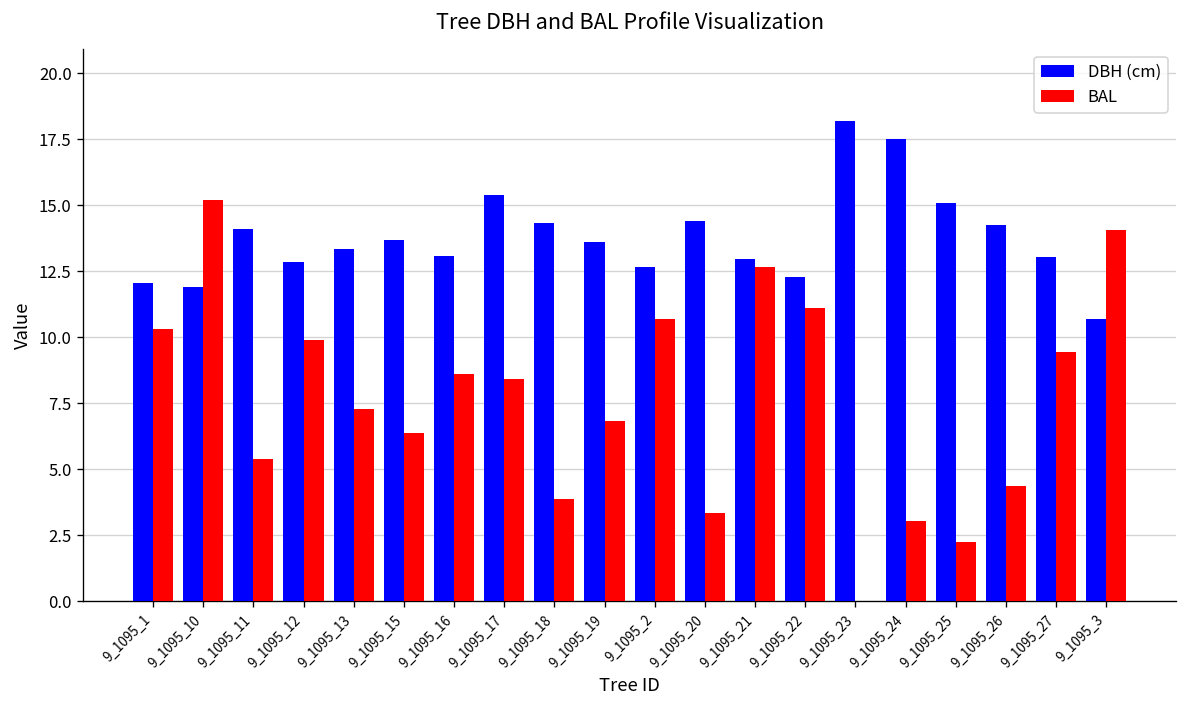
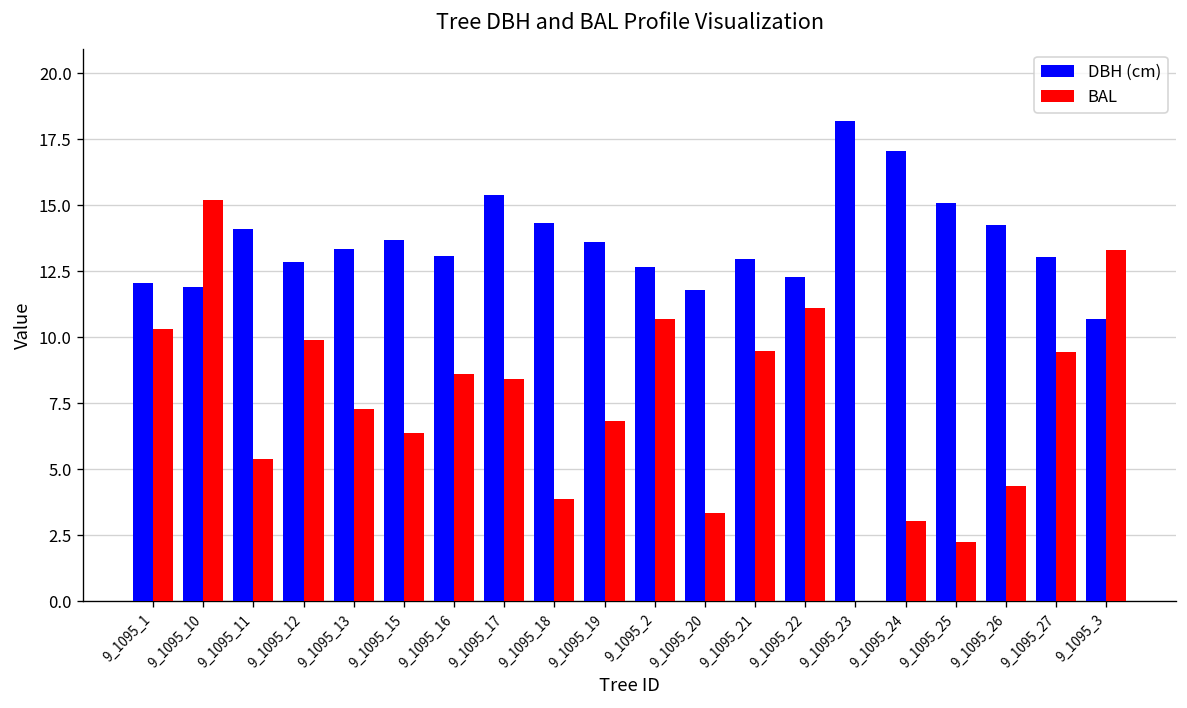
DBH (cm), 9_1095_20: 14.4 -> 11.8
BAL, 9_1095_21: 12.7 -> 9.5
DBH (cm), 9_1095_24: 17.5 -> 17.1
BAL, 9_1095_3: 14.1 -> 13.3
